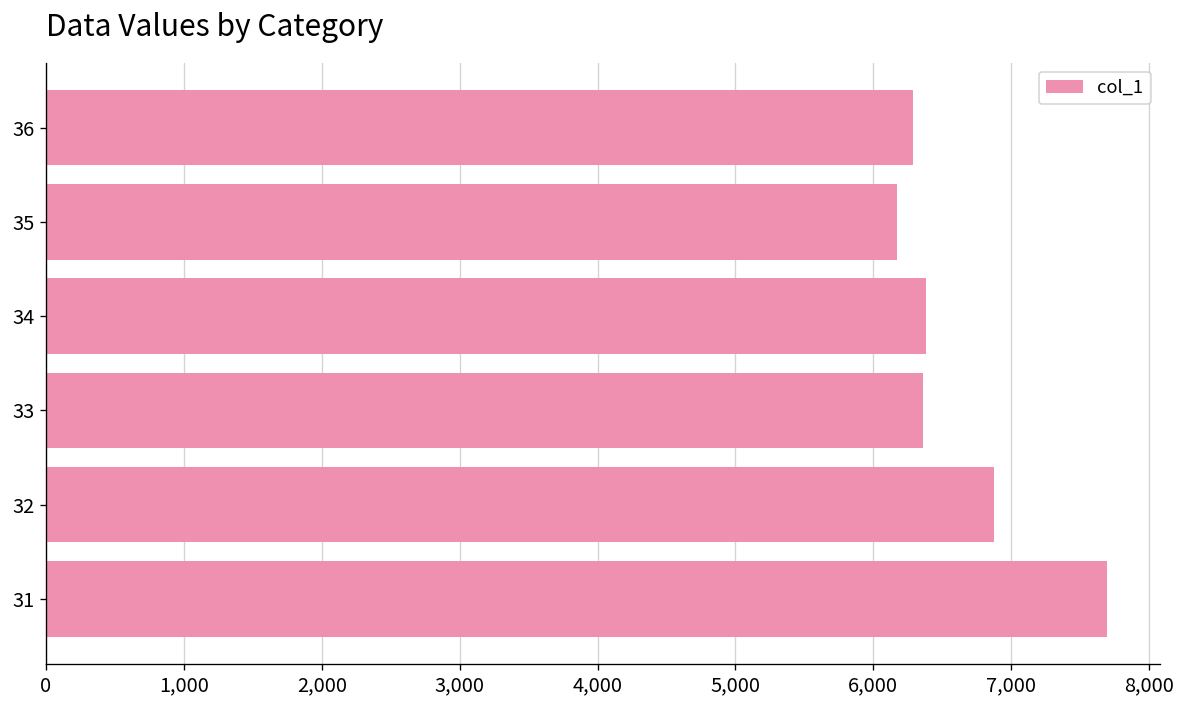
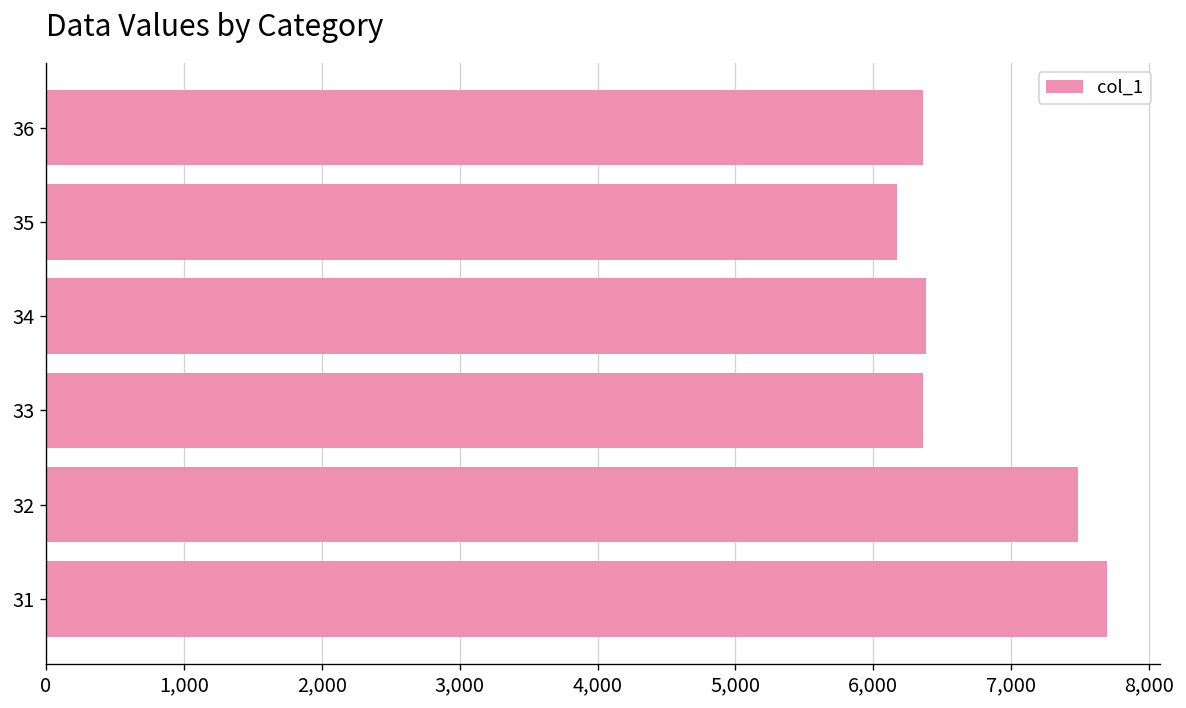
36: 6,290 -> 6,360
32: 6,880 -> 7,490
